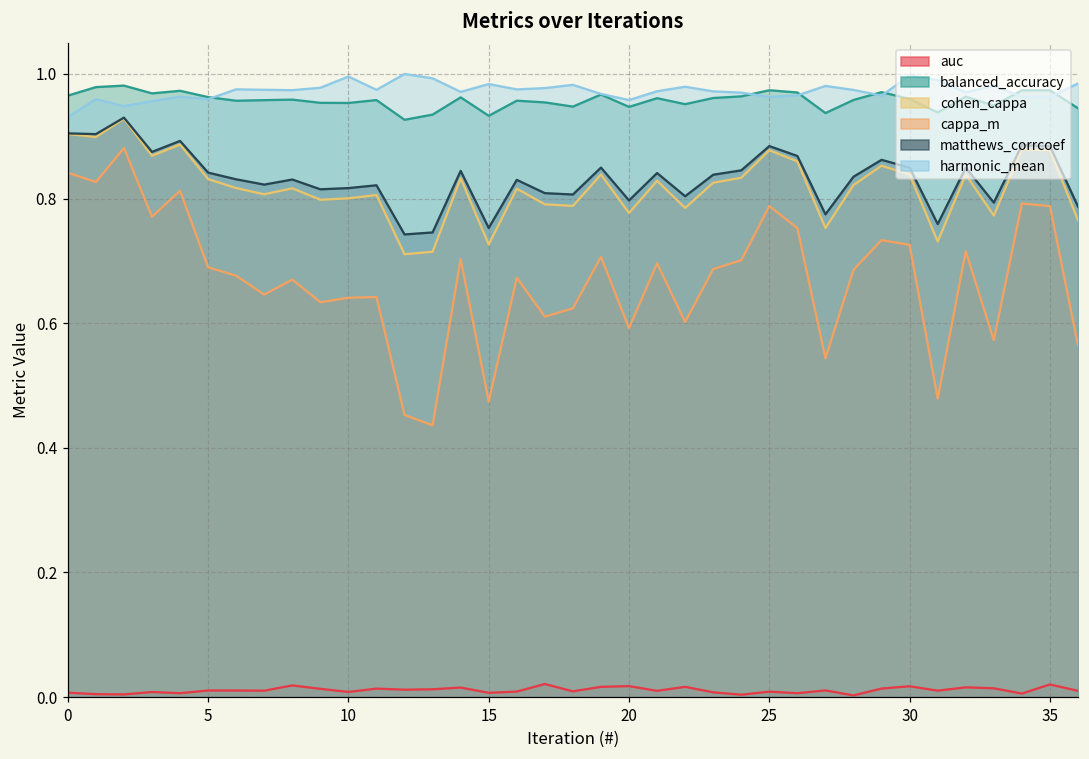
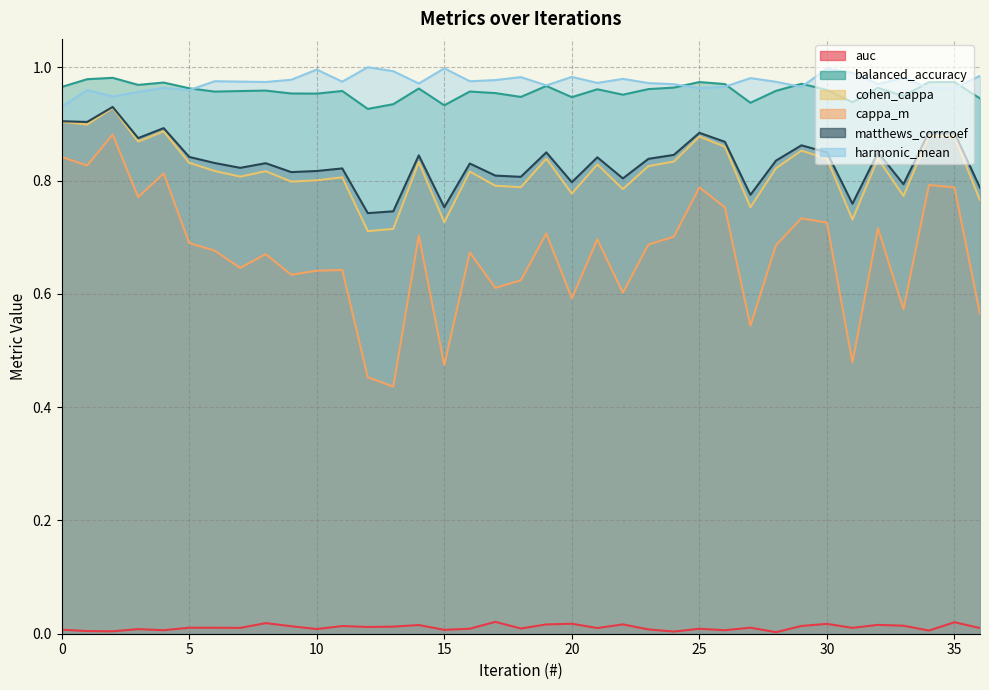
harmonic_mean, 15: 0.98 -> 1.00
harmonic_mean, 20: 0.96 -> 0.98
